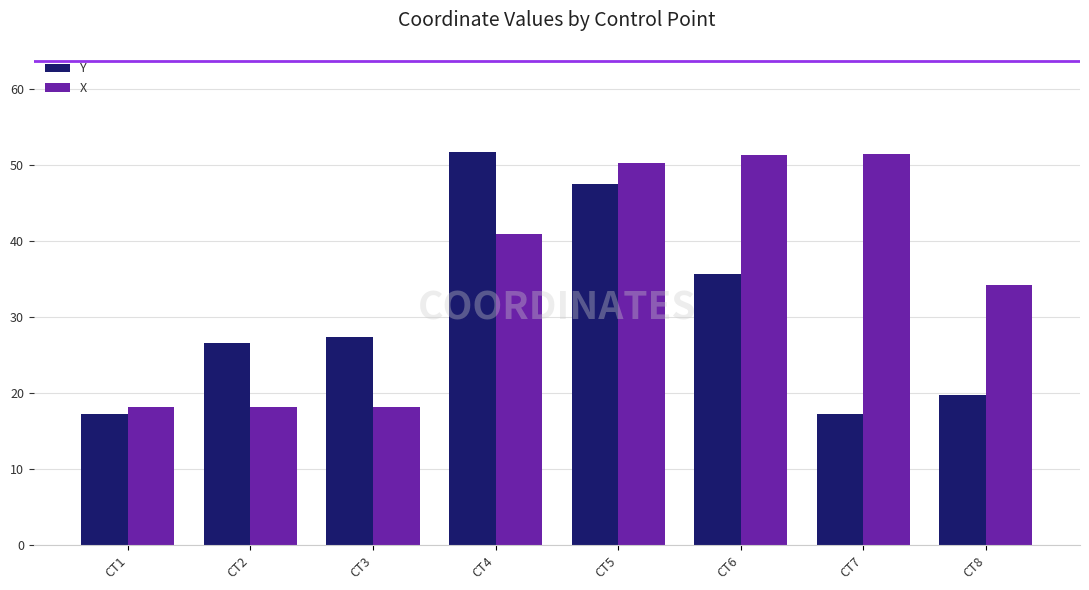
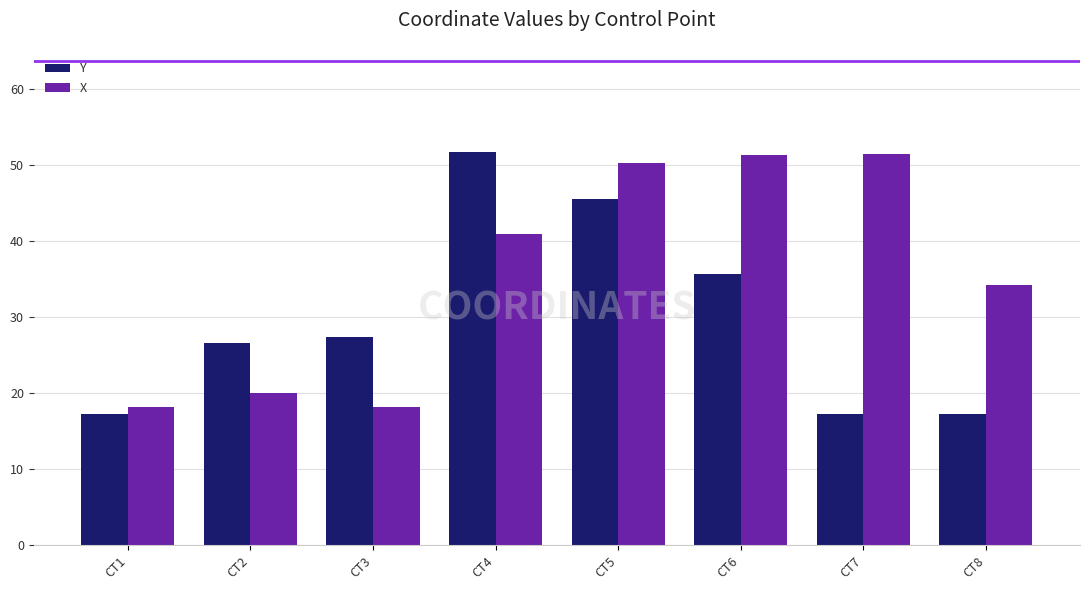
X, CT2: 18 -> 20
Y, CT5: 48 -> 45
Y, CT8: 20 -> 17
